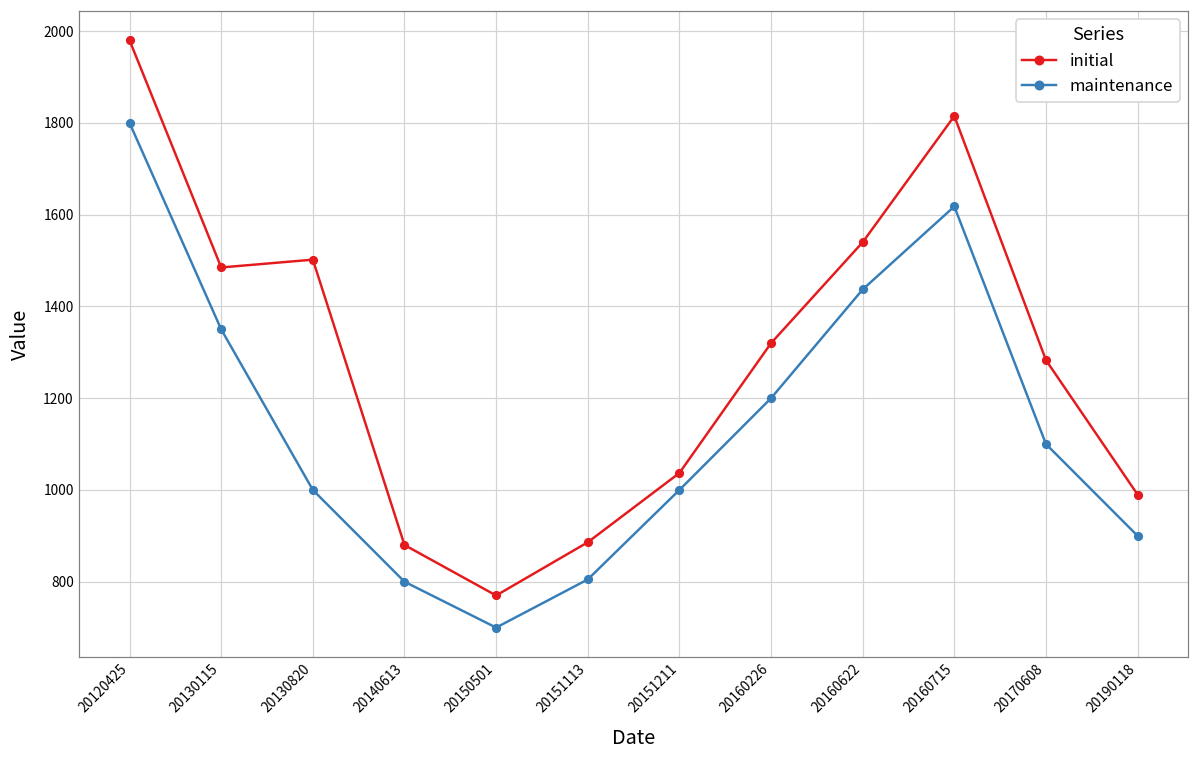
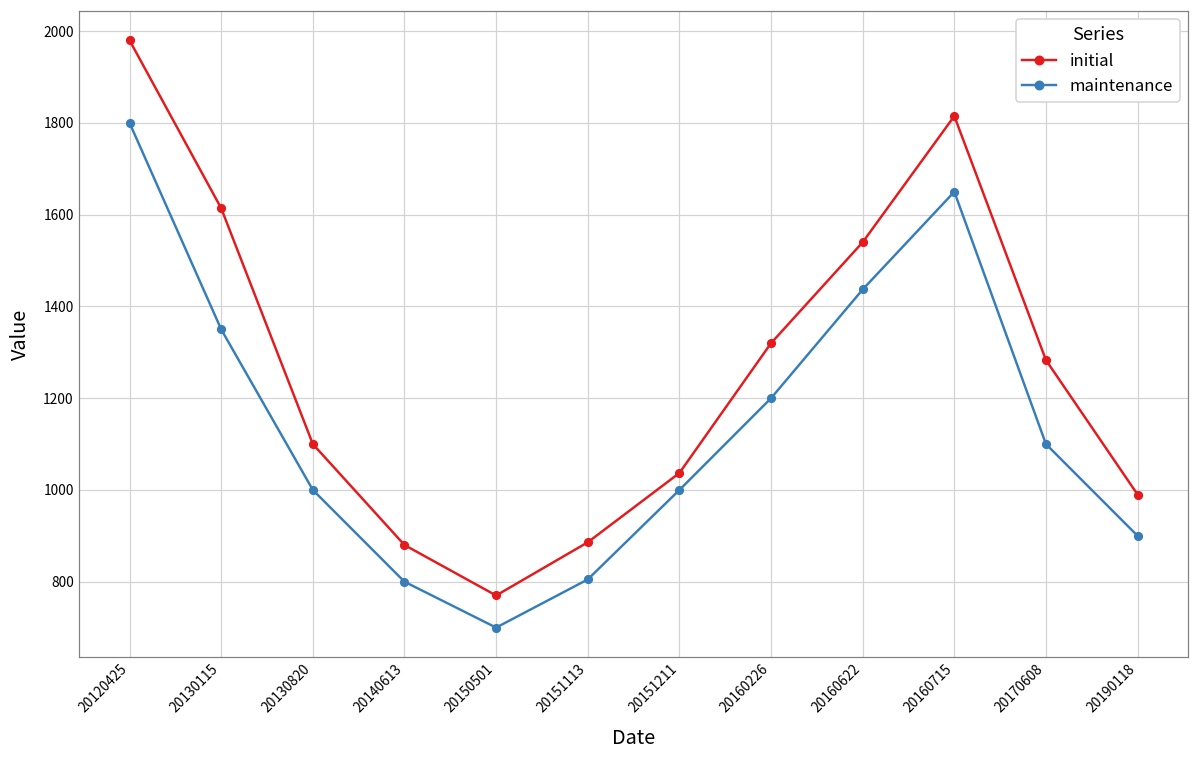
initial, 20130115: 1490 -> 1610
initial, 20130820: 1500 -> 1100
maintenance, 20160715: 1620 -> 1650
